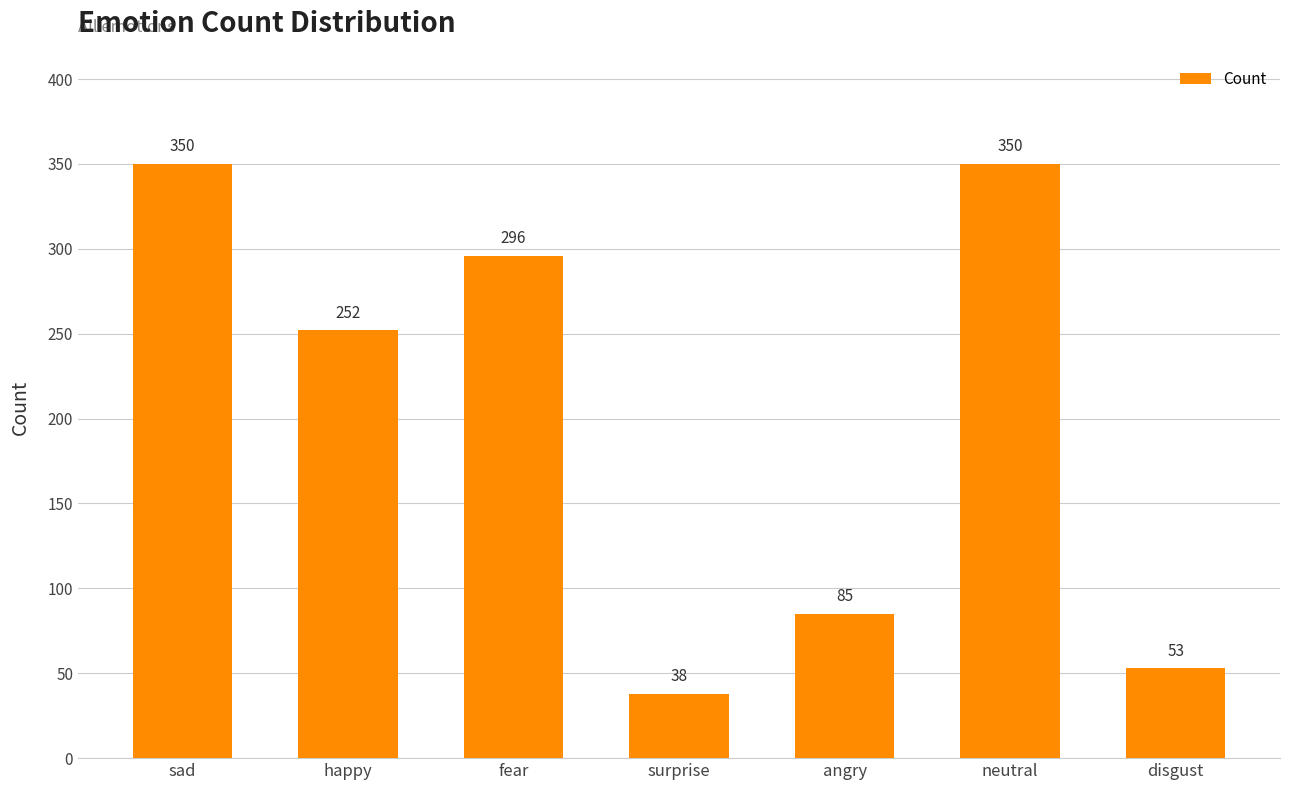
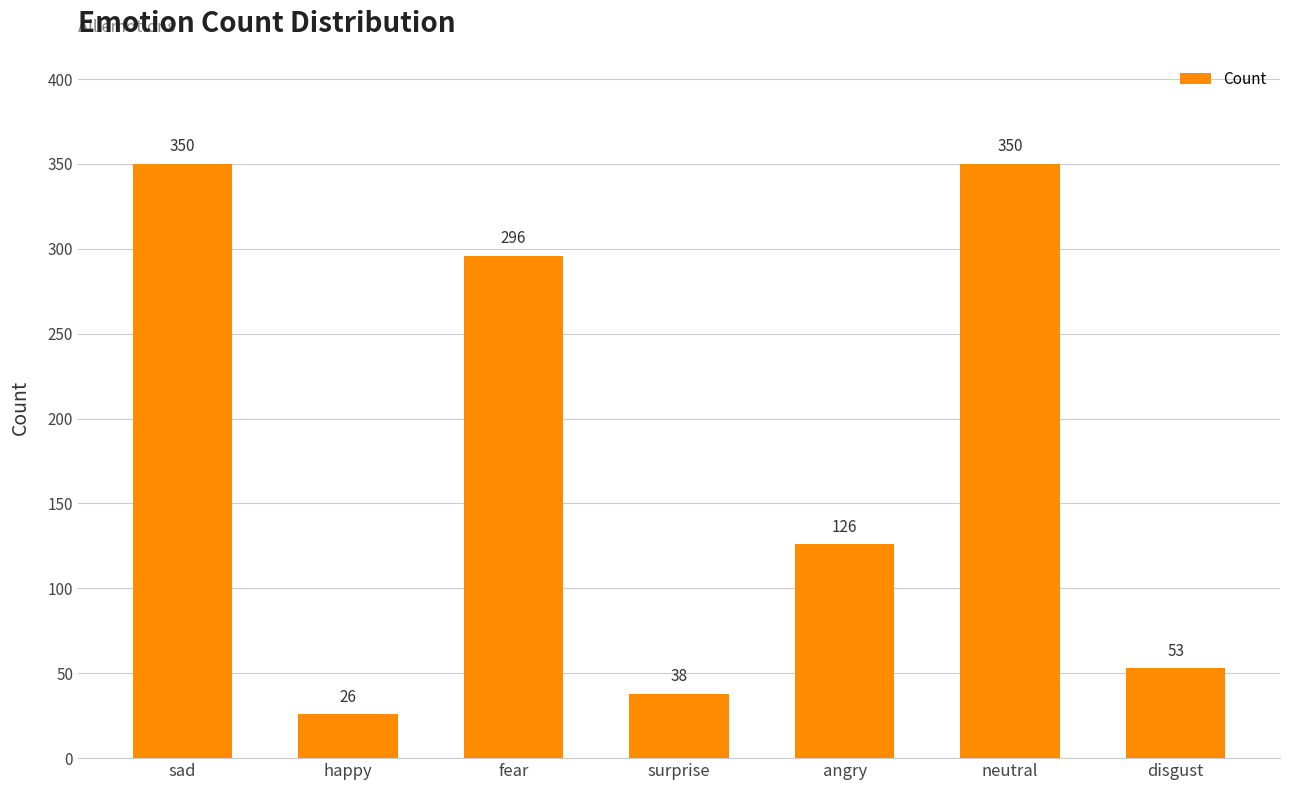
happy: 252 -> 26
angry: 85 -> 126
